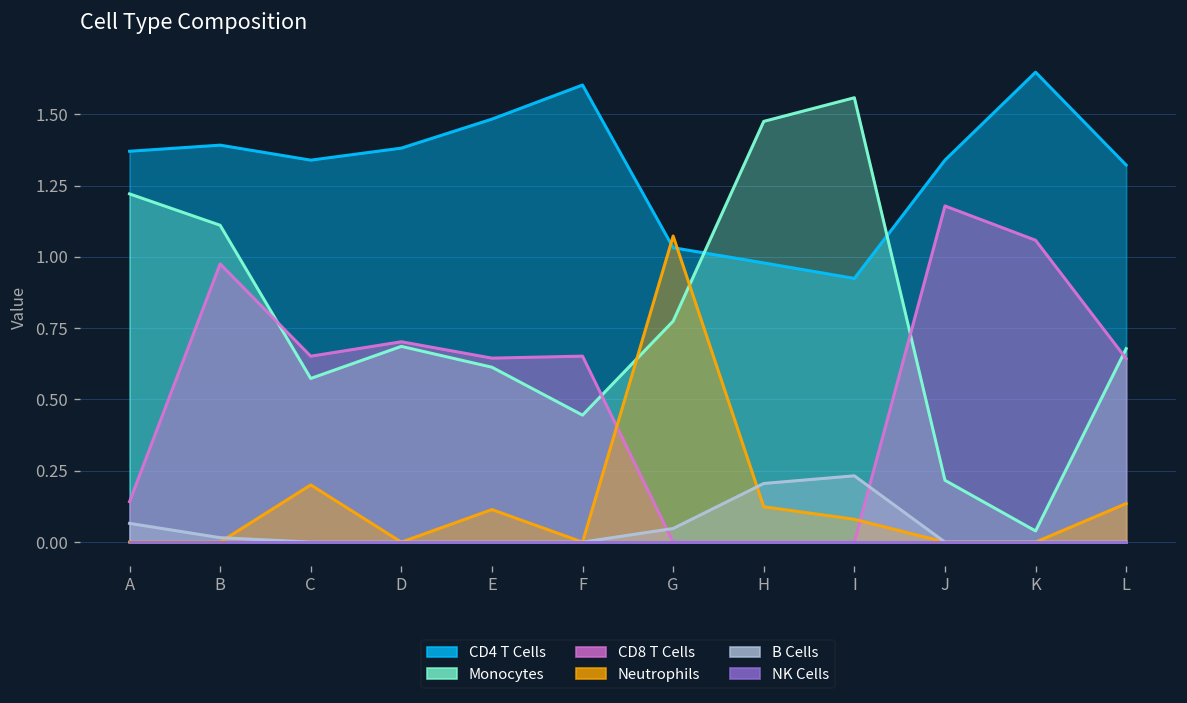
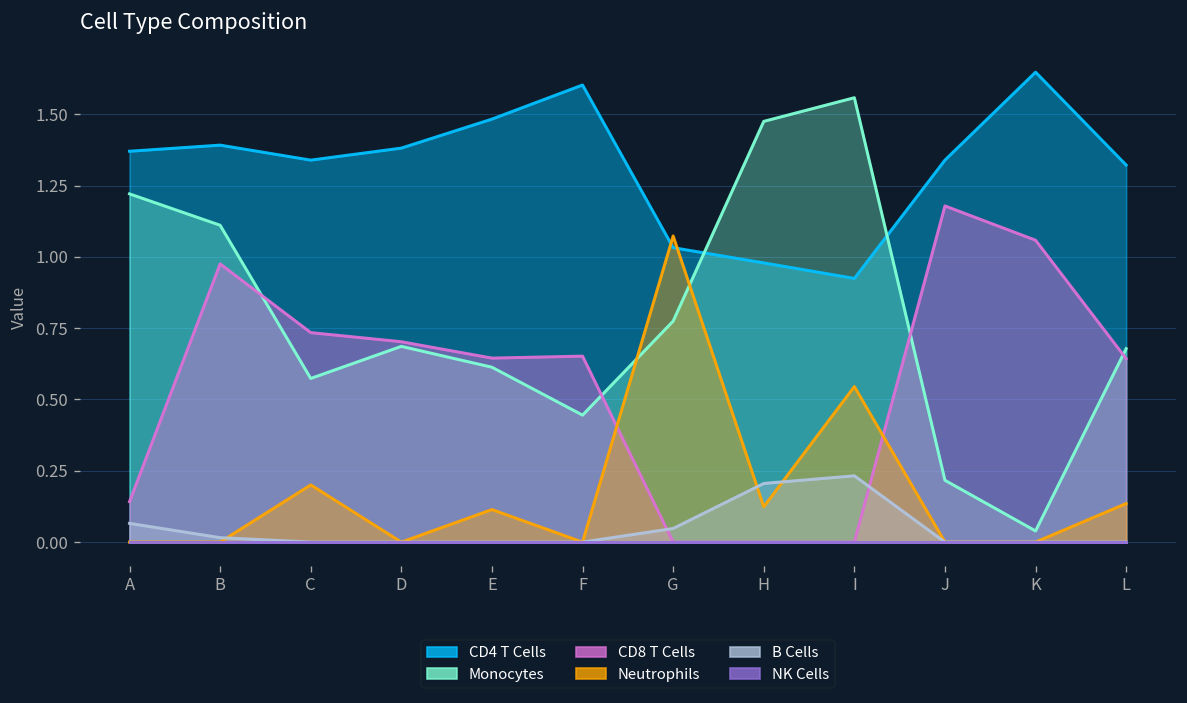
CD8 T Cells, C: 0.65 -> 0.73
Neutrophils, I: 0.08 -> 0.55
